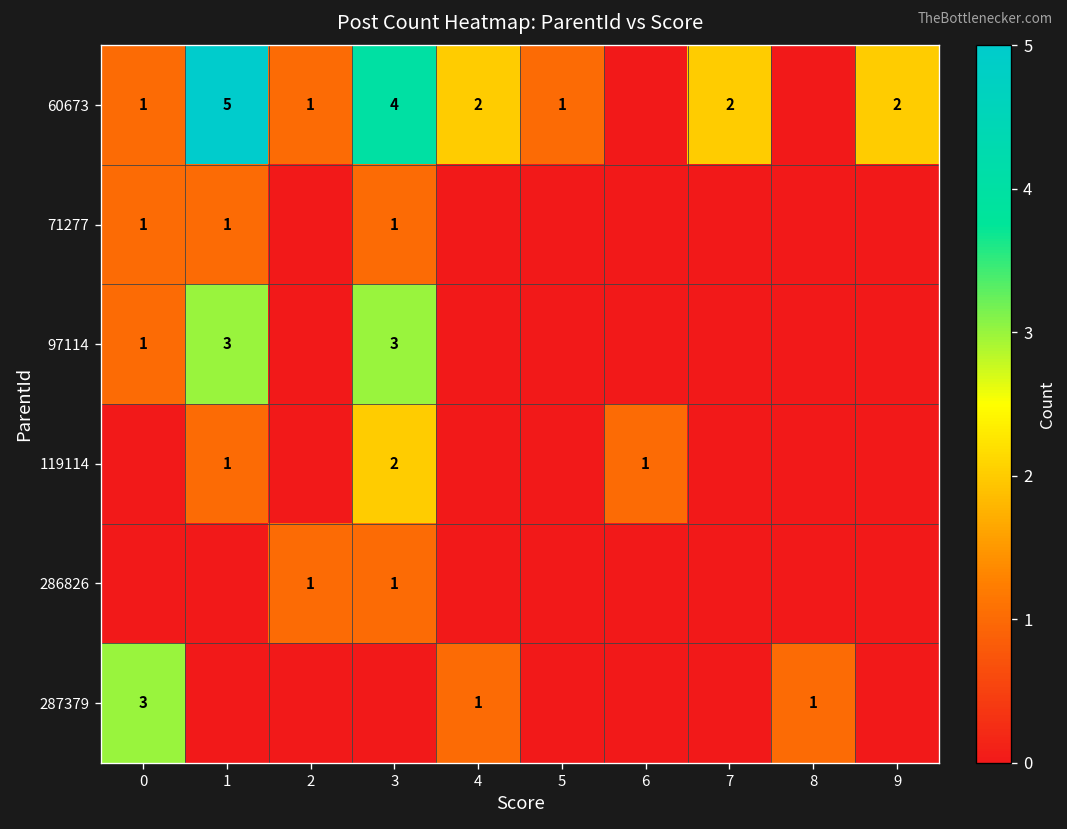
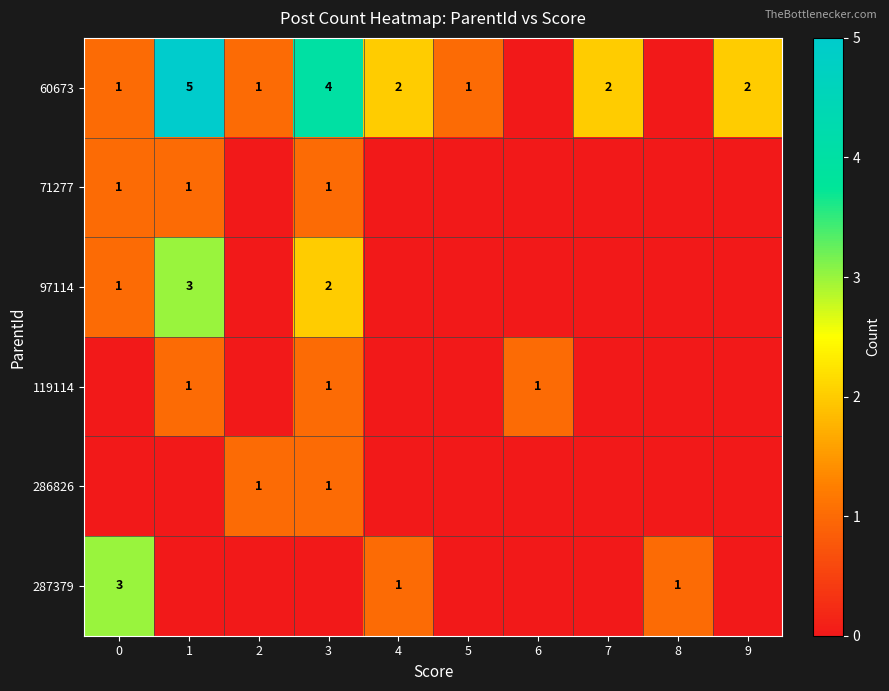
97114, 3: 3 -> 2
119114, 3: 2 -> 1
